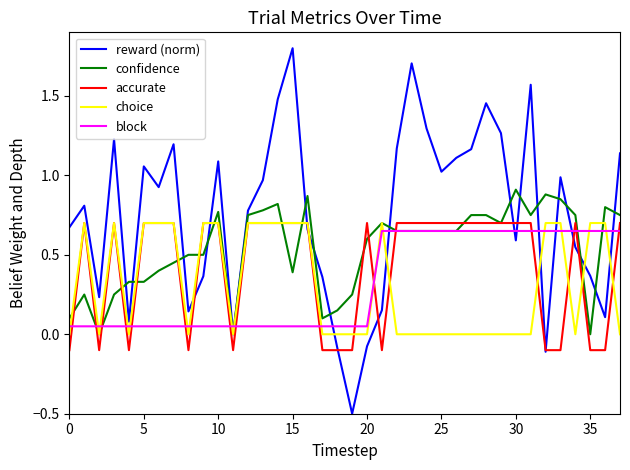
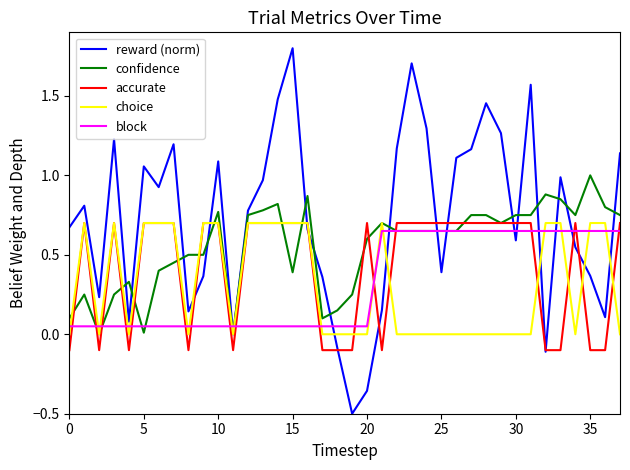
confidence, 5: 0.33 -> 0.01
reward (norm), 20: -0.08 -> -0.36
reward (norm), 25: 1.02 -> 0.39
confidence, 30: 0.91 -> 0.75
confidence, 35: 0 -> 1
